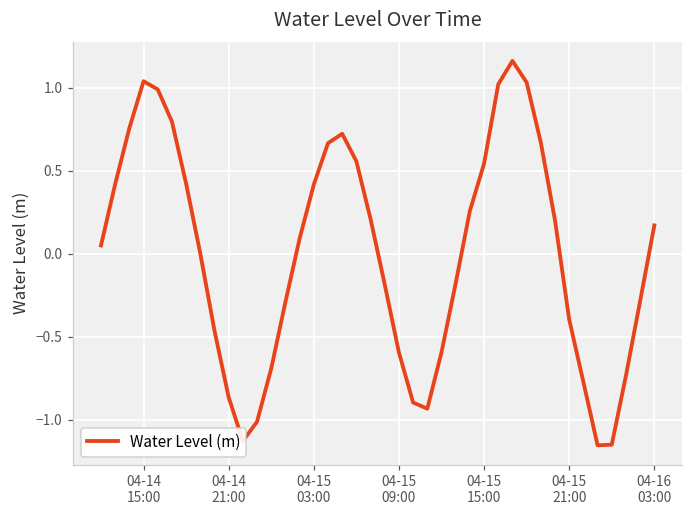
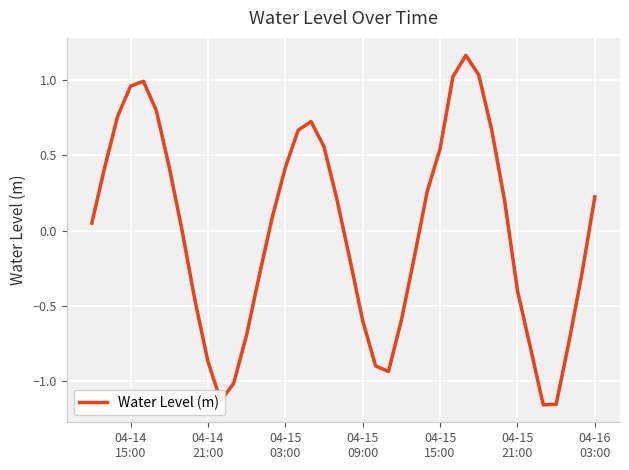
04-14 15:00: 1.04 -> 0.96
04-16 03:00: 0.17 -> 0.22
